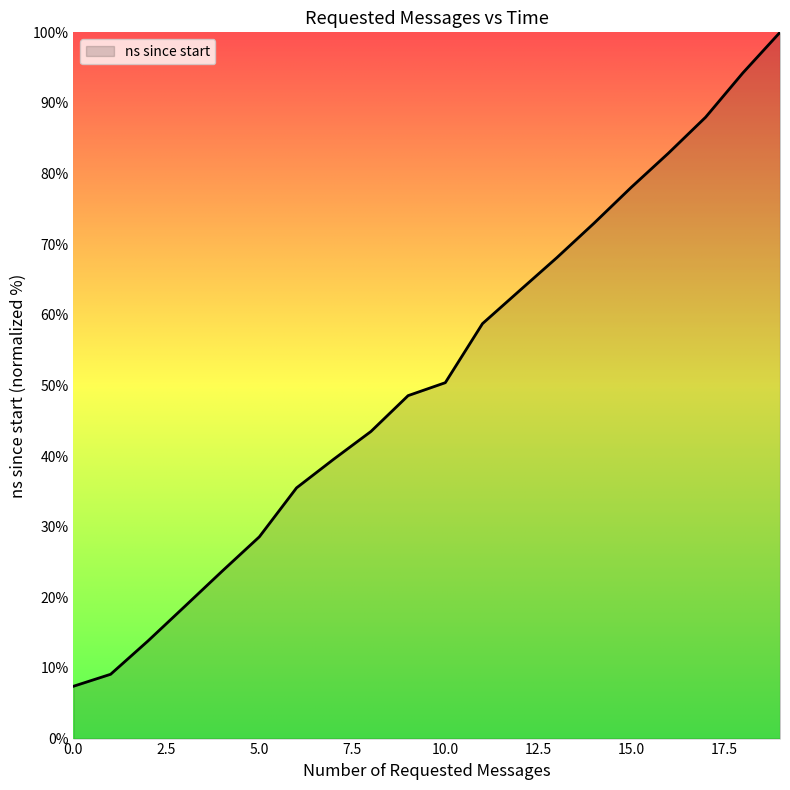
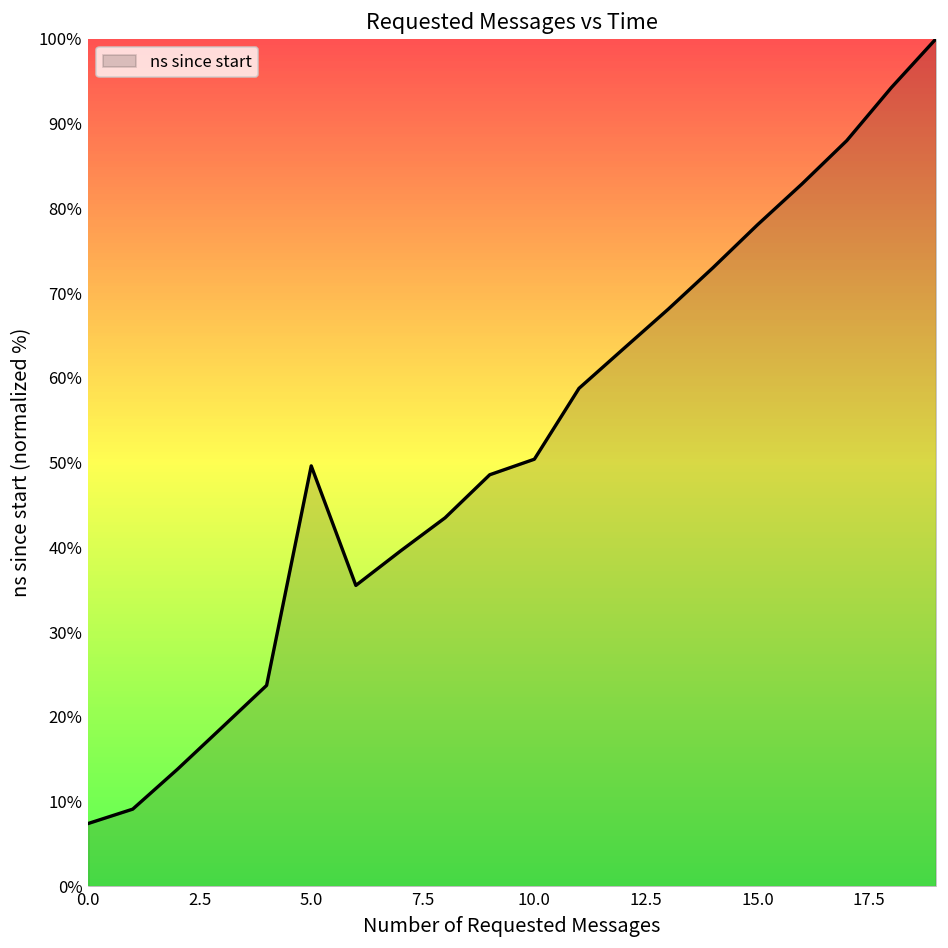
5.0: 29% -> 50%
